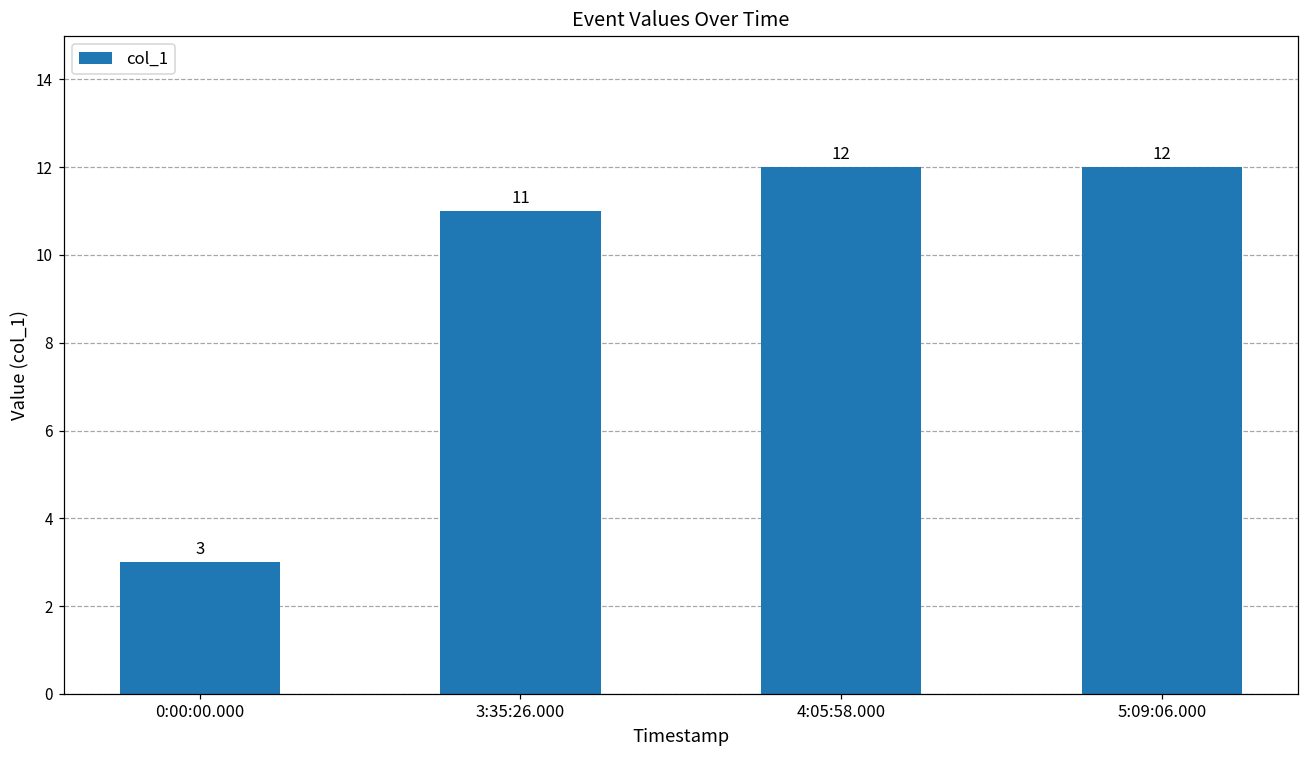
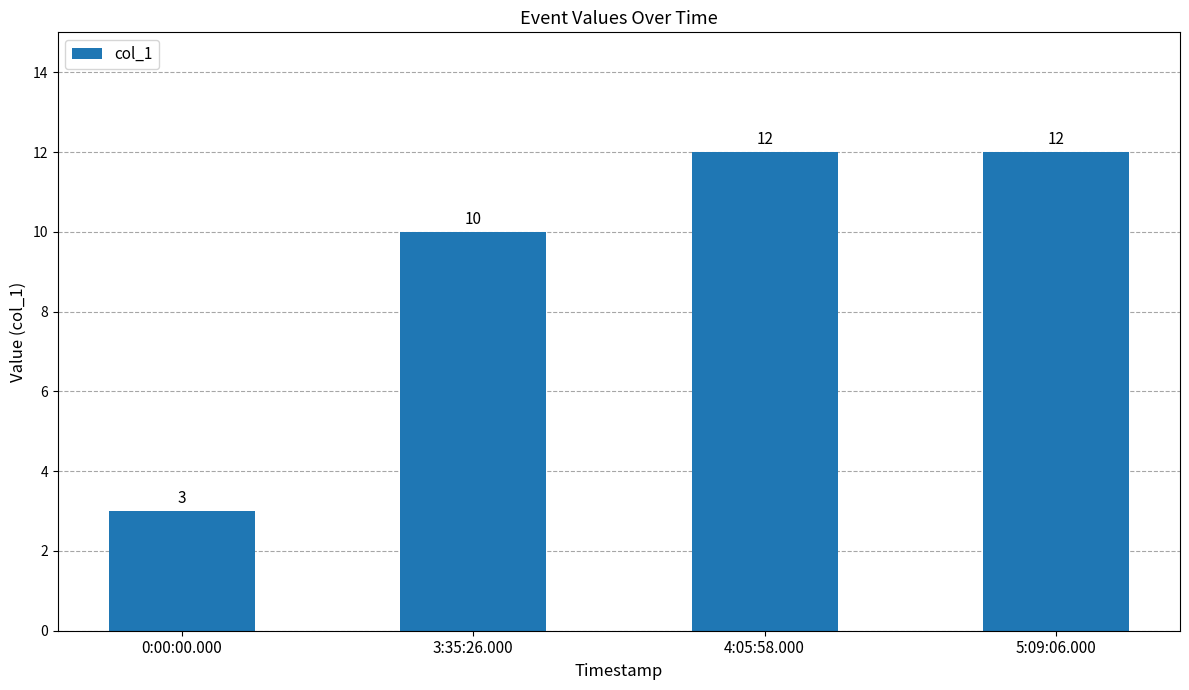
3:35:26.000: 11 -> 10
